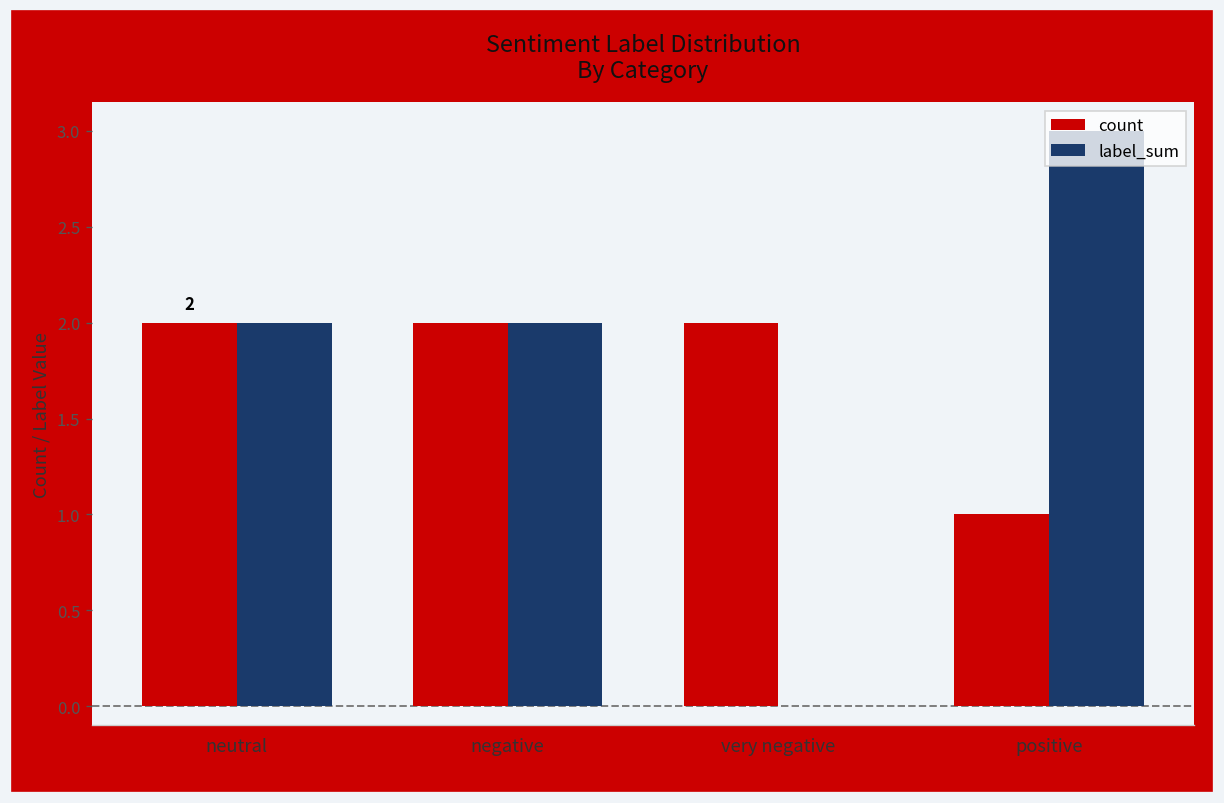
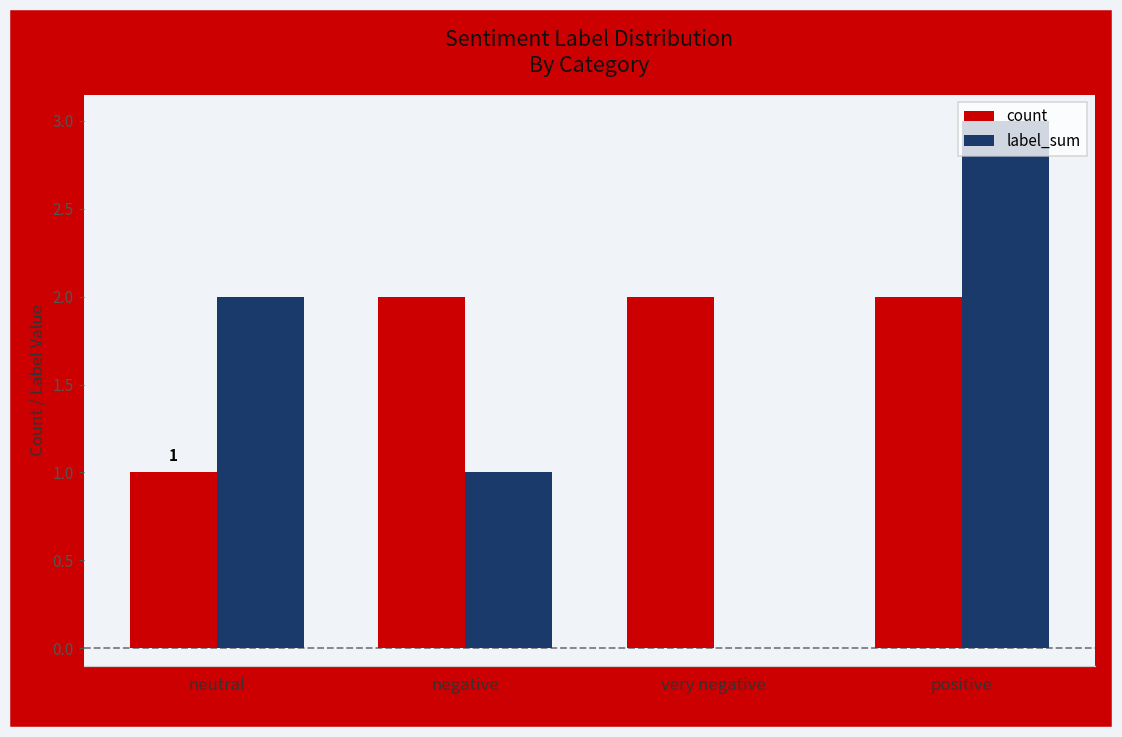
count, neutral: 2 -> 1
label_sum, negative: 2 -> 1
count, positive: 1 -> 2
